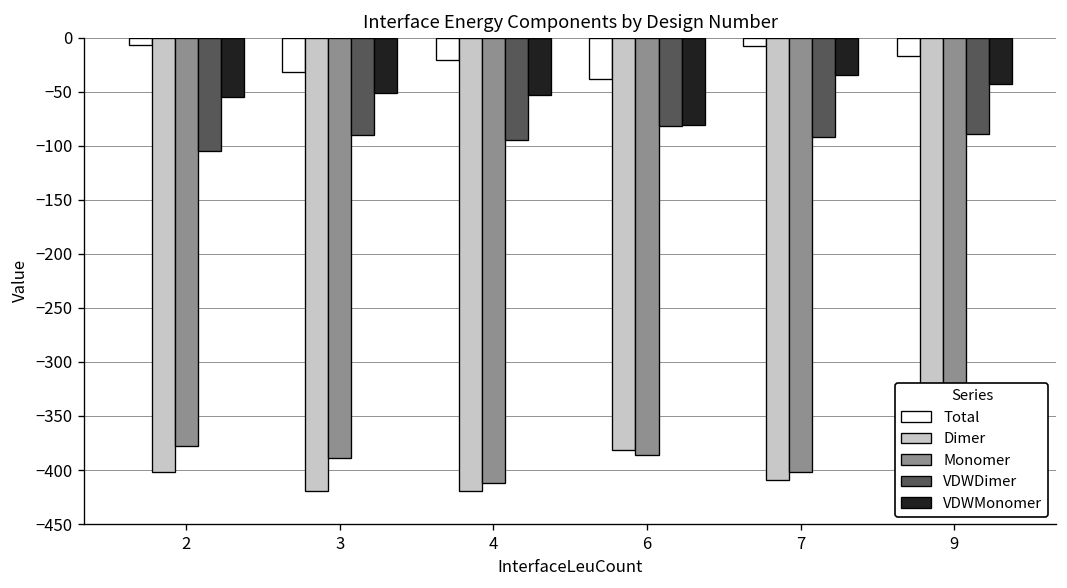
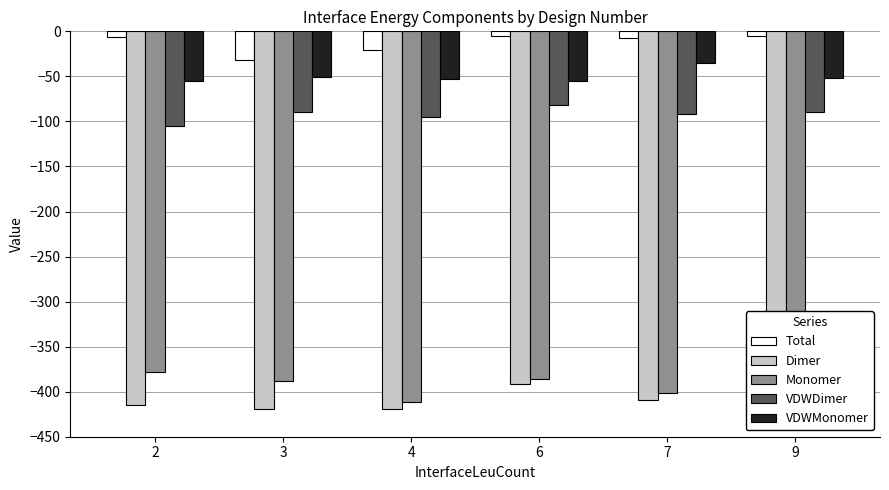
Dimer, 2: -400 -> -410
Total, 6: -40 -> -10
Dimer, 6: -380 -> -390
VDWMonomer, 6: -80 -> -50
Total, 9: -20 -> -10
VDWMonomer, 9: -40 -> -50
